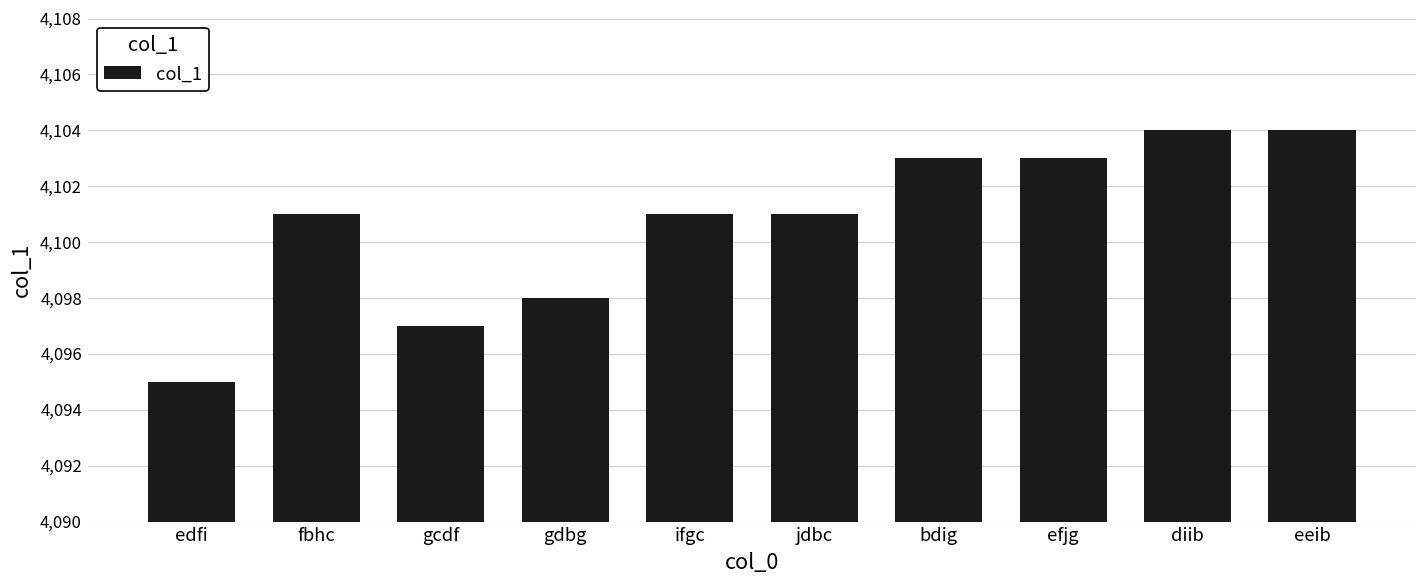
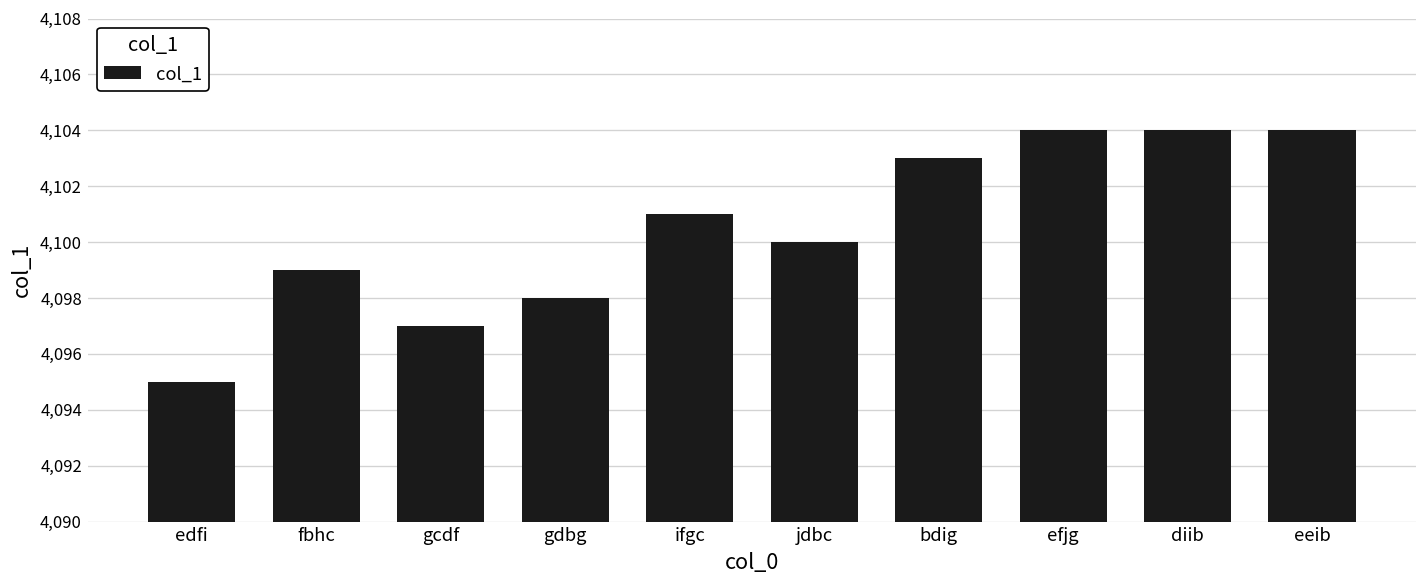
fbhc: 4,101 -> 4,099
jdbc: 4,101 -> 4,100
efjg: 4,103 -> 4,104
